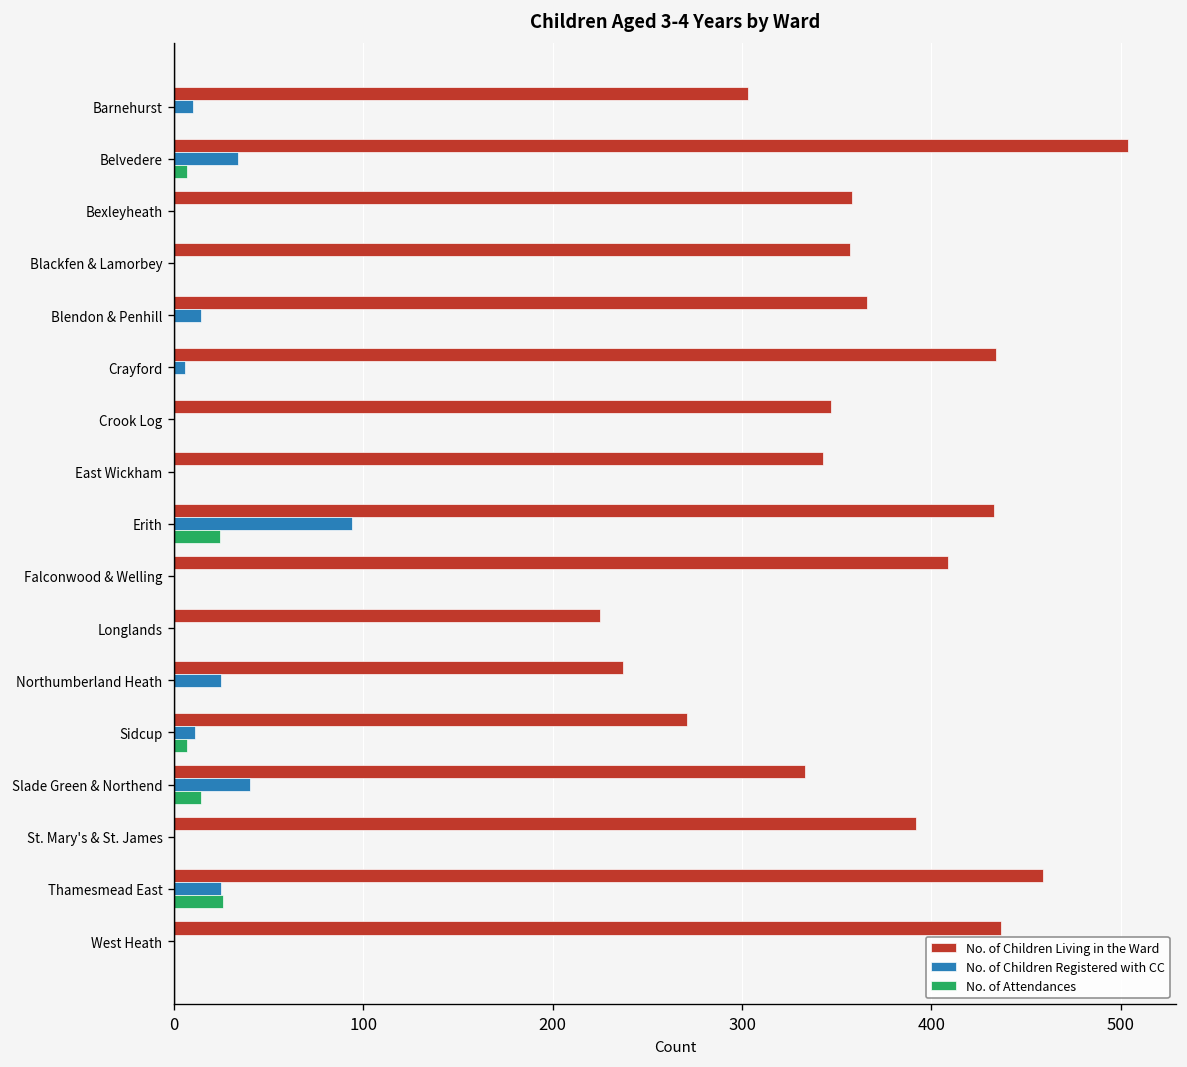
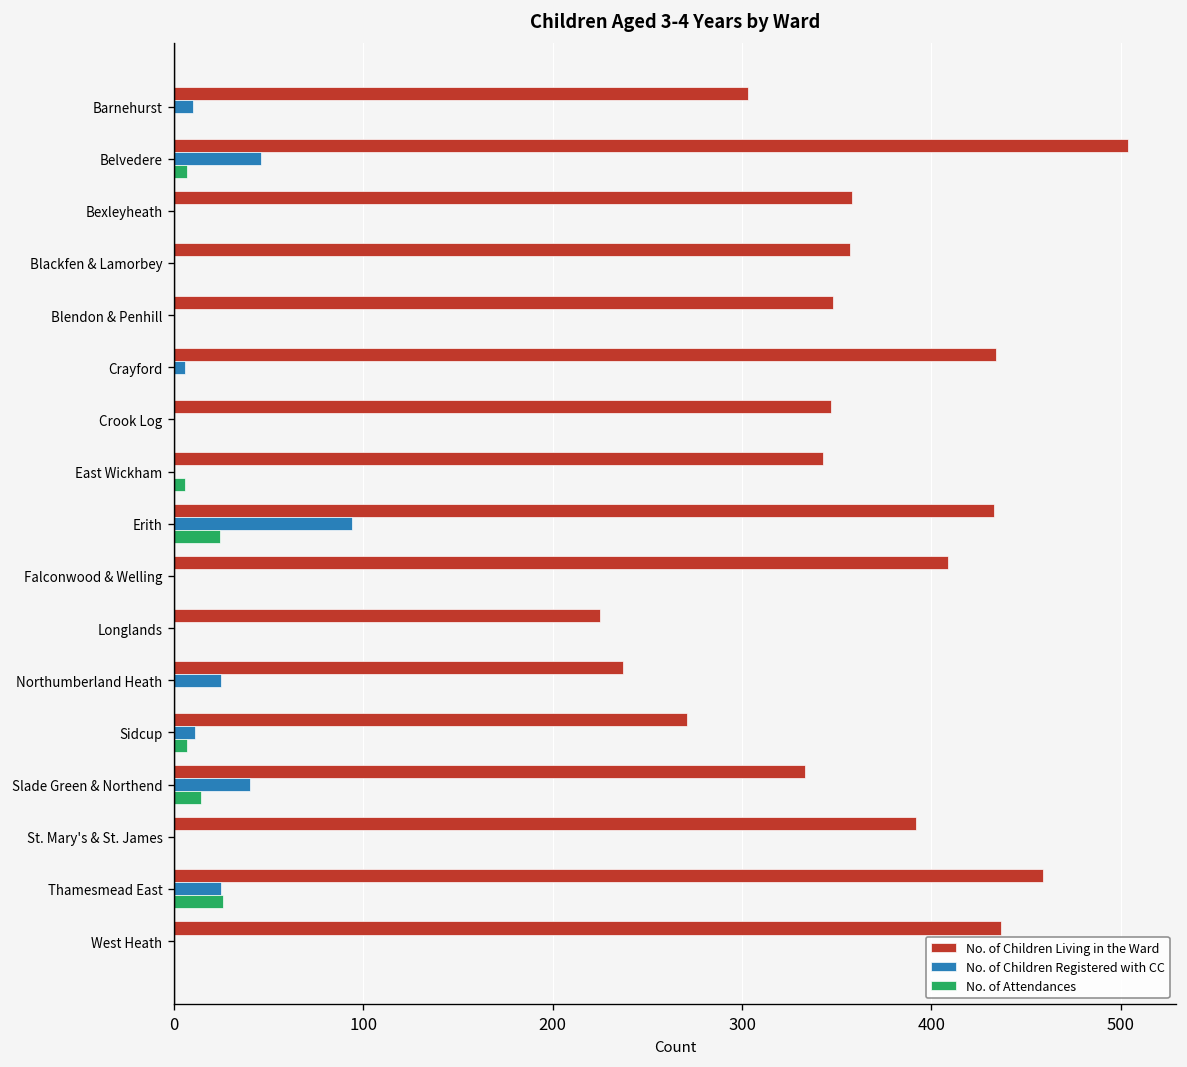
No. of Children Registered with CC, Belvedere: 34 -> 46
No. of Children Living in the Ward, Blendon & Penhill: 366 -> 348
No. of Children Registered with CC, Blendon & Penhill: 14 -> 0
No. of Attendances, East Wickham: 0 -> 6
